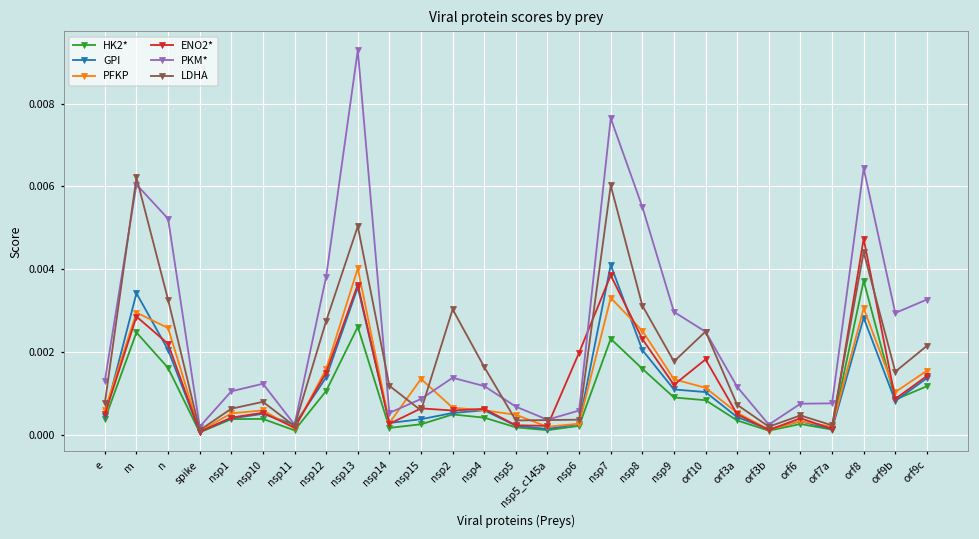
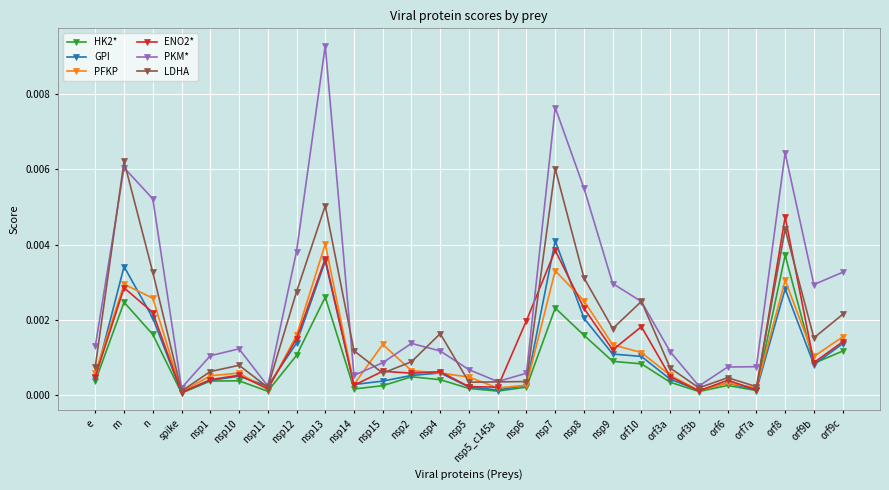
LDHA, nsp2: 0.0030 -> 0.0009
